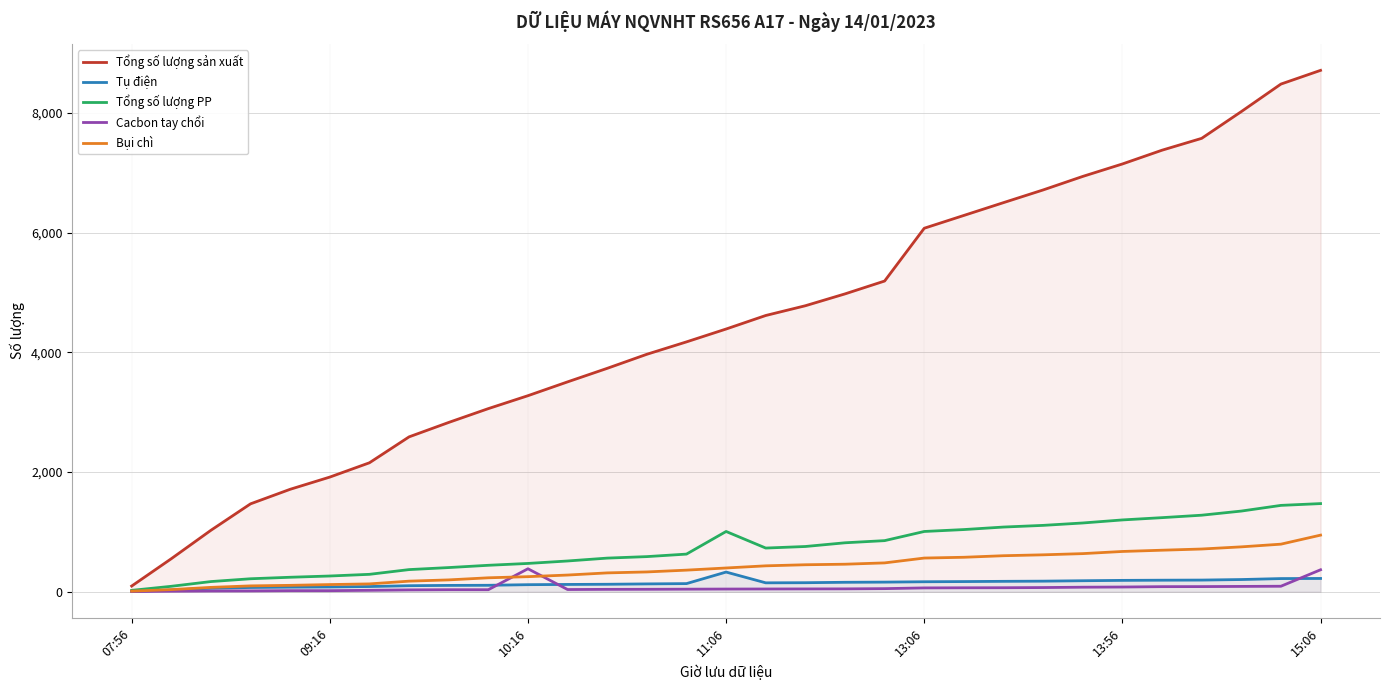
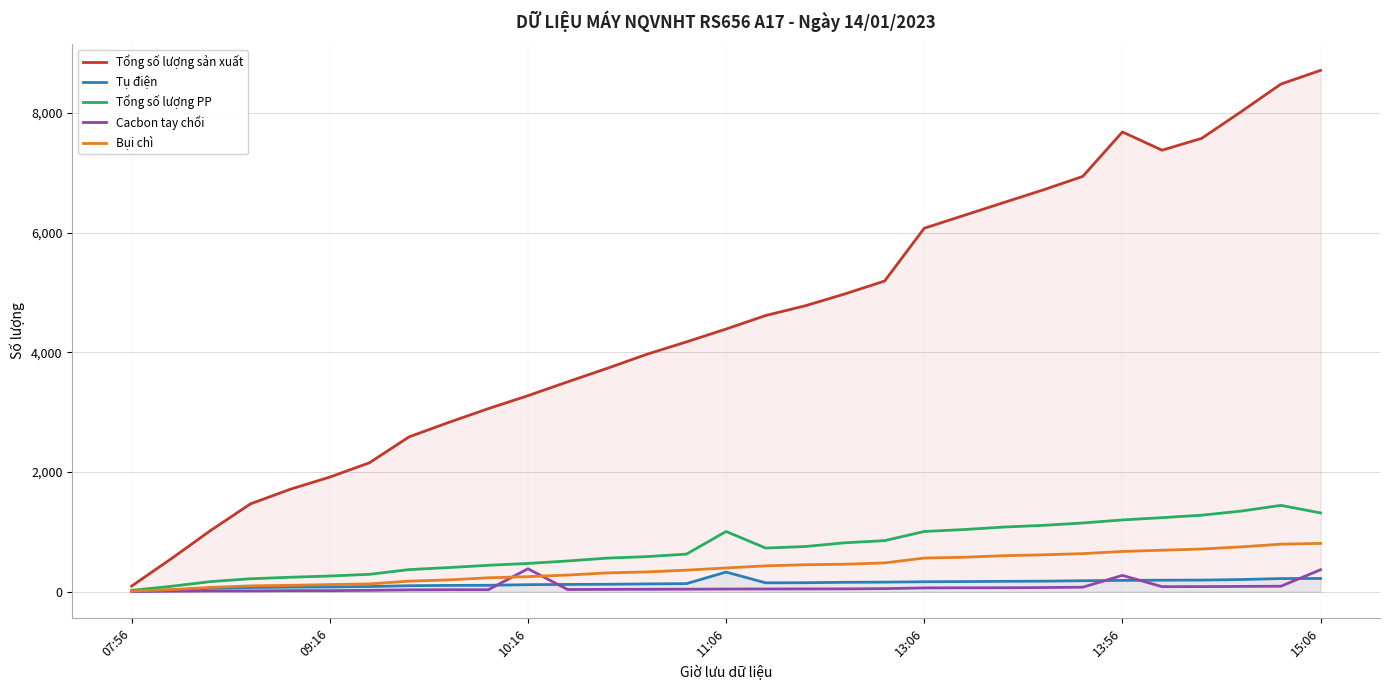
Tổng số lượng sản xuất, 13:56: 7,100 -> 7,700
Cacbon tay chổi, 13:56: 100 -> 300
Tổng số lượng PP, 15:06: 1,500 -> 1,300
Bụi chì, 15:06: 900 -> 800
